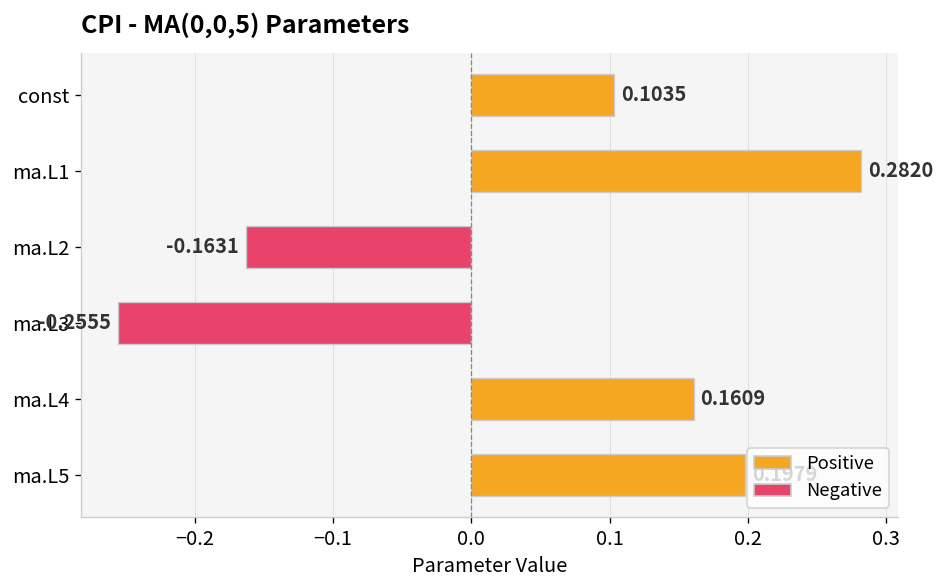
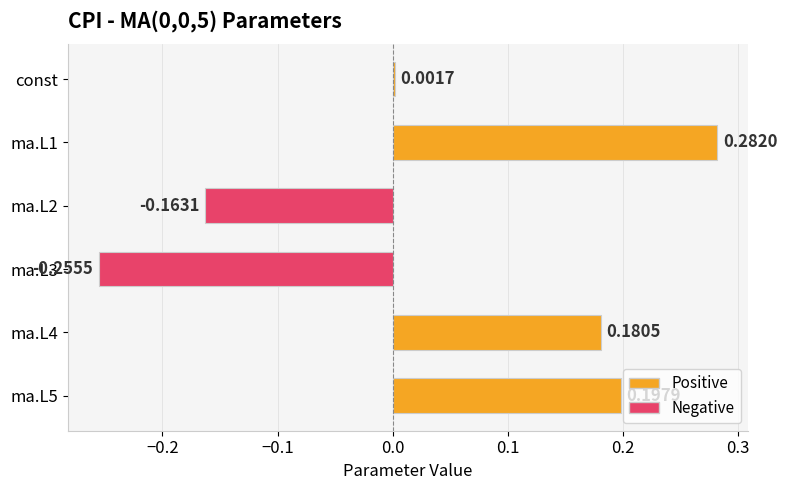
const: 0.1035 -> 0.0017
ma.L4: 0.1609 -> 0.1805
